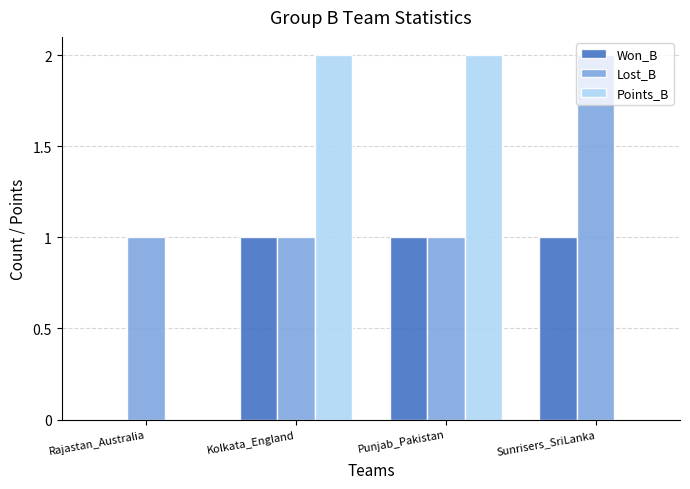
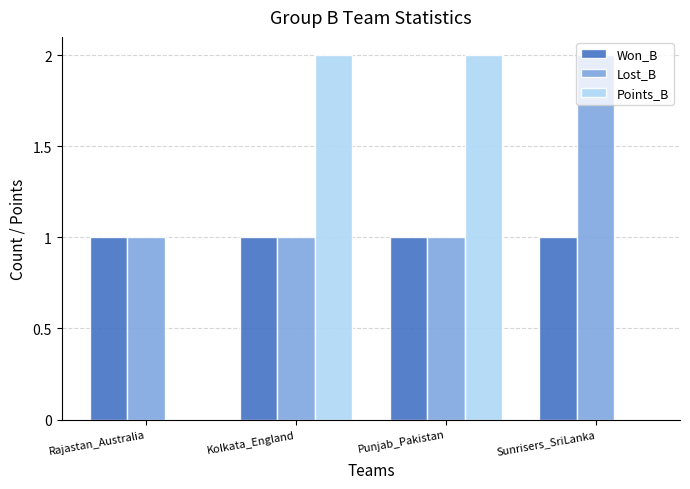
Won_B, Rajastan_Australia: 0 -> 1
